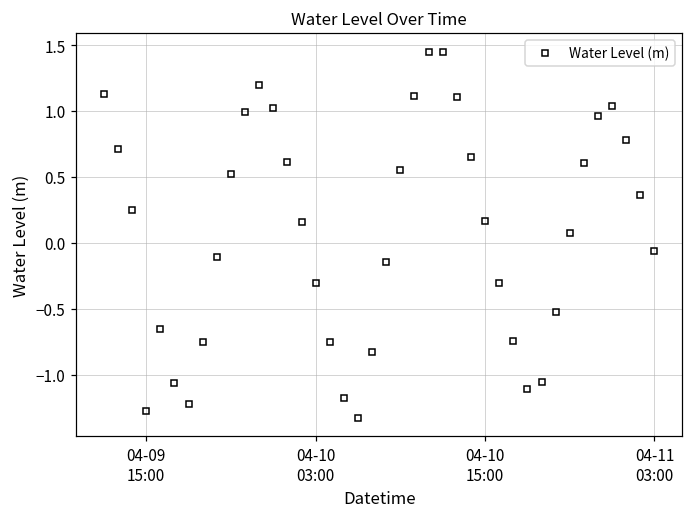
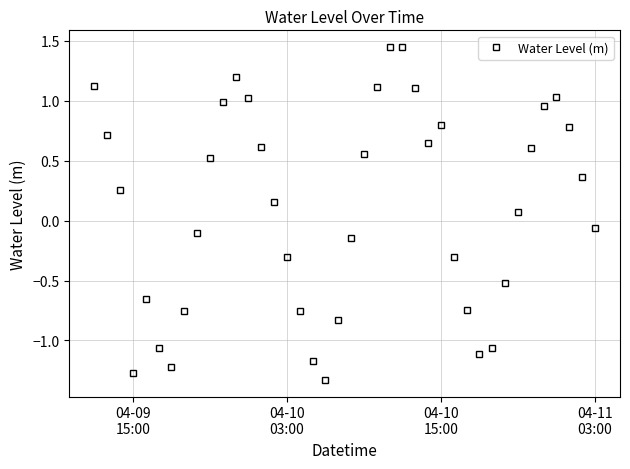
04-10 15:00: 0.17 -> 0.80
